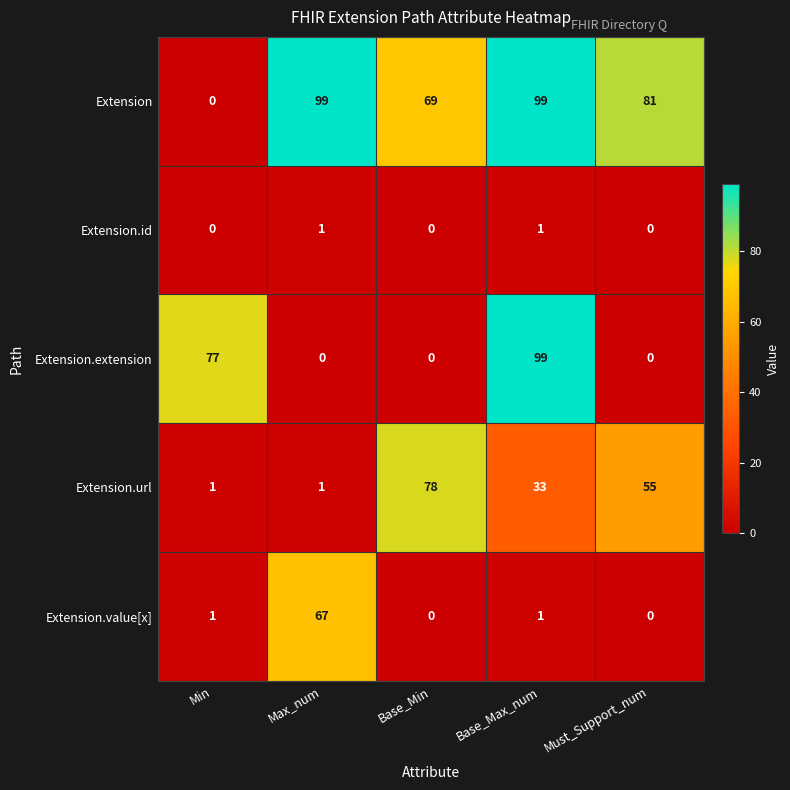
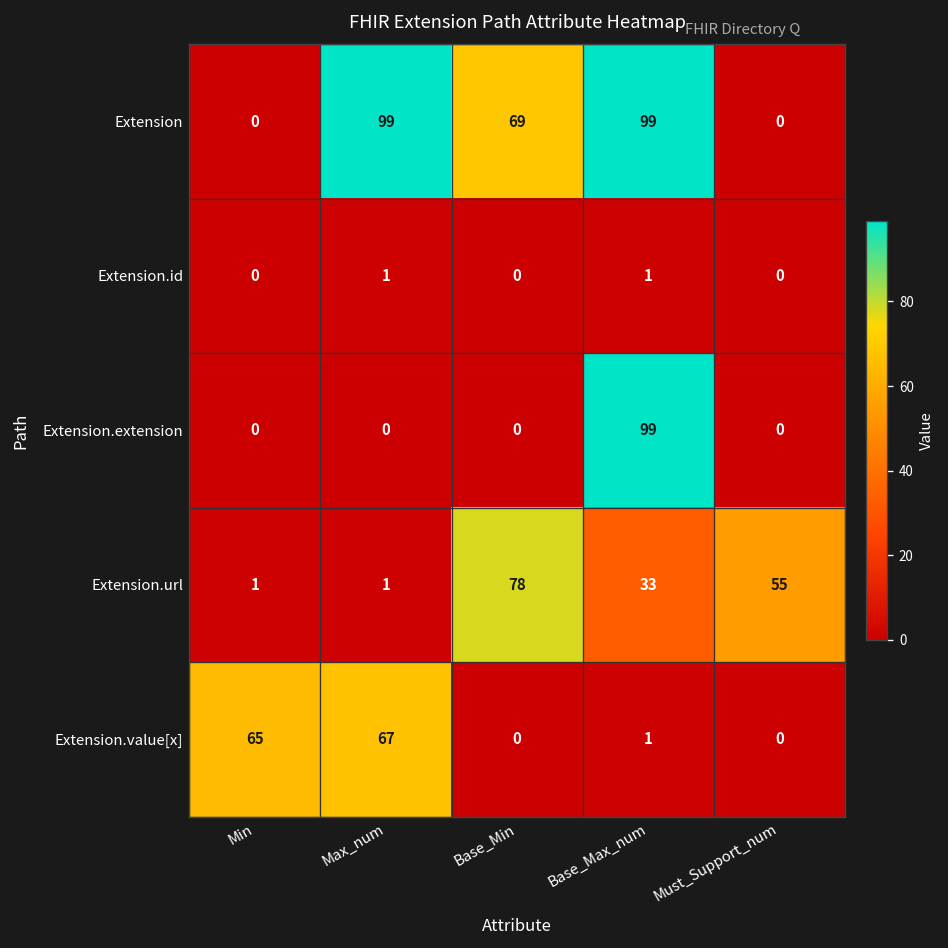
Extension, Must_Support_num: 81 -> 0
Extension.extension, Min: 77 -> 0
Extension.value[x], Min: 1 -> 65
